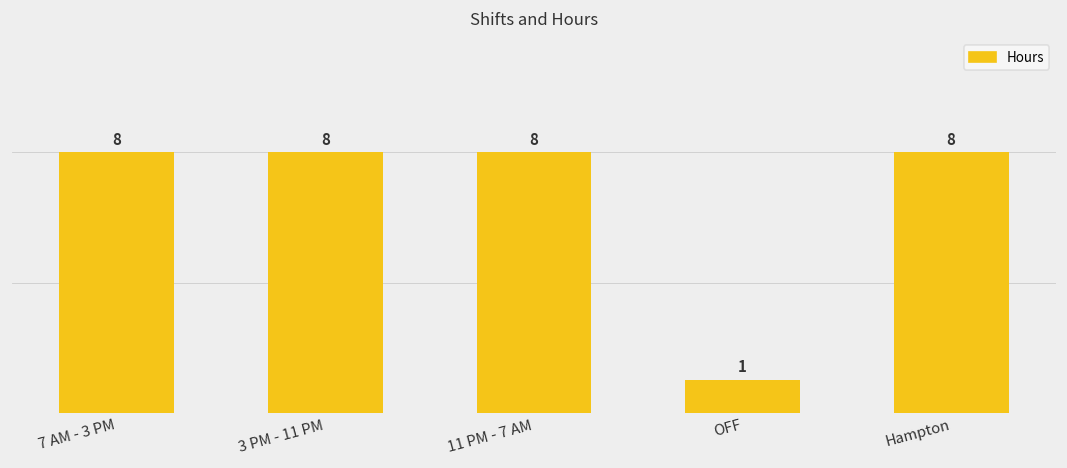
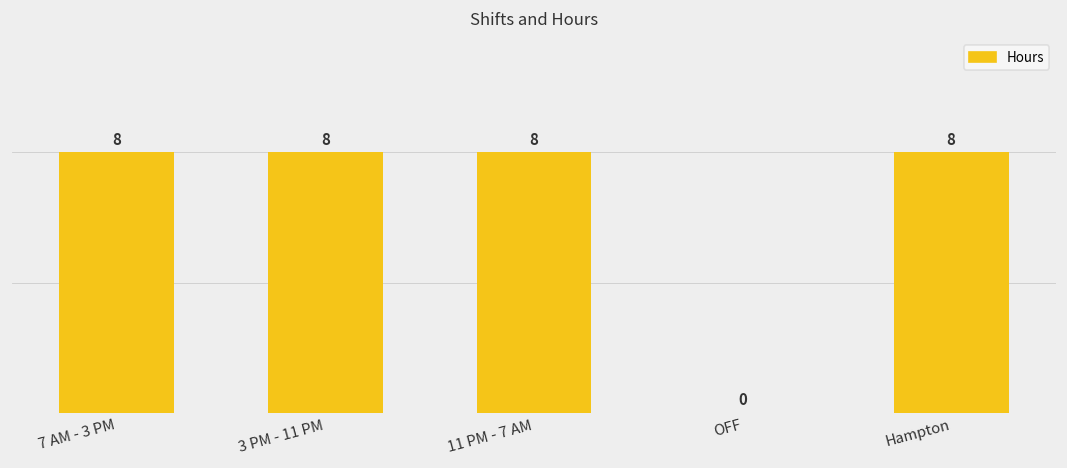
OFF: 1 -> 0
